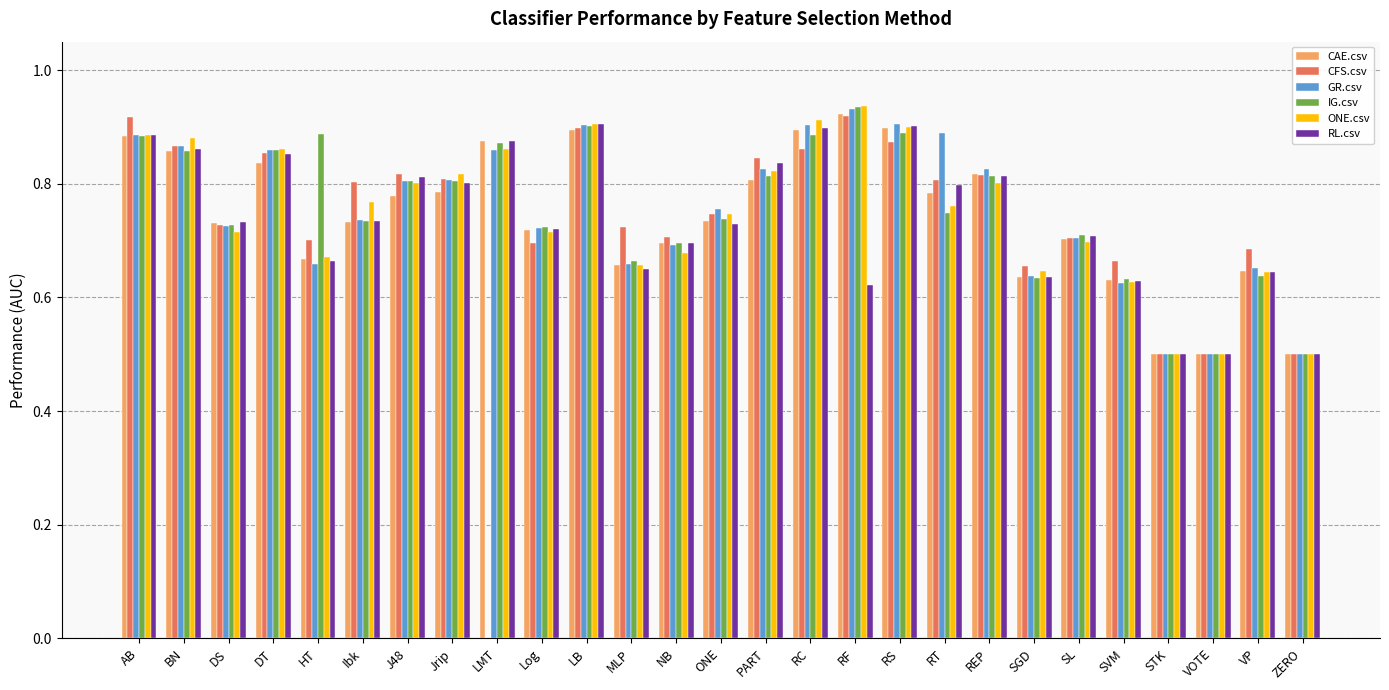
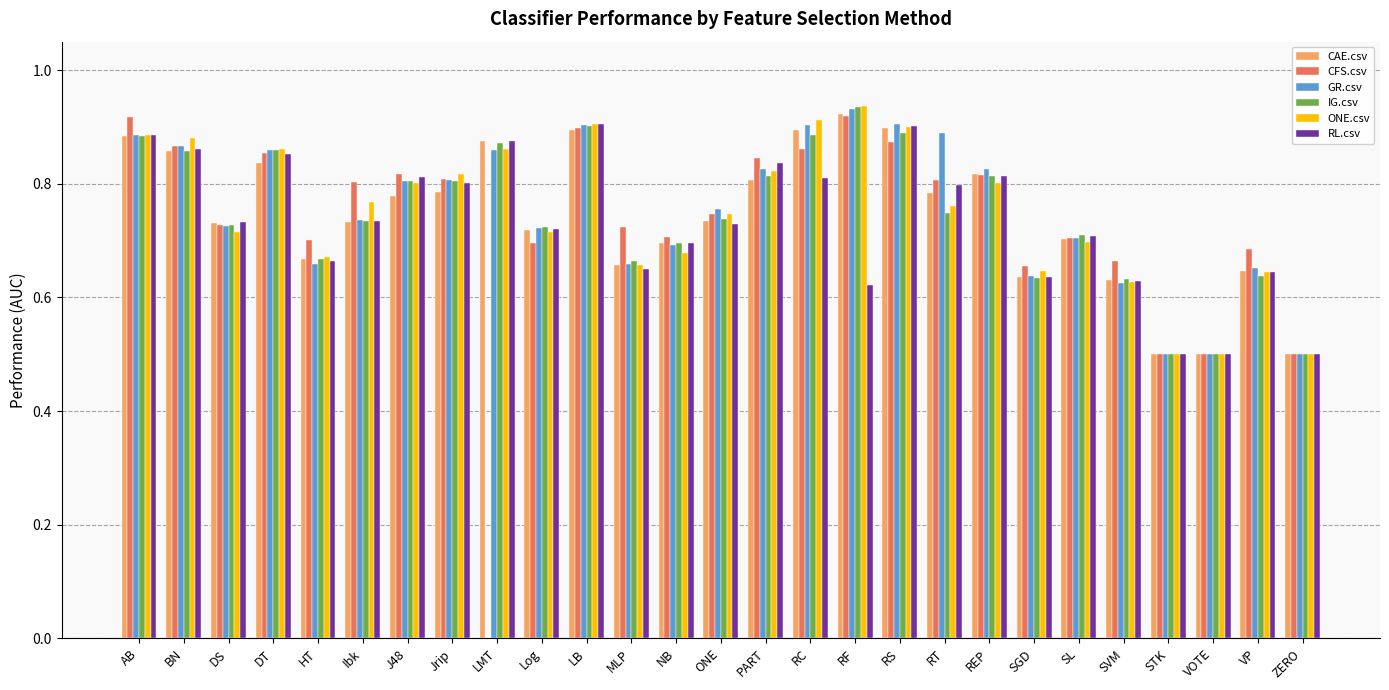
IG.csv, HT: 0.89 -> 0.67
RL.csv, RC: 0.90 -> 0.81
